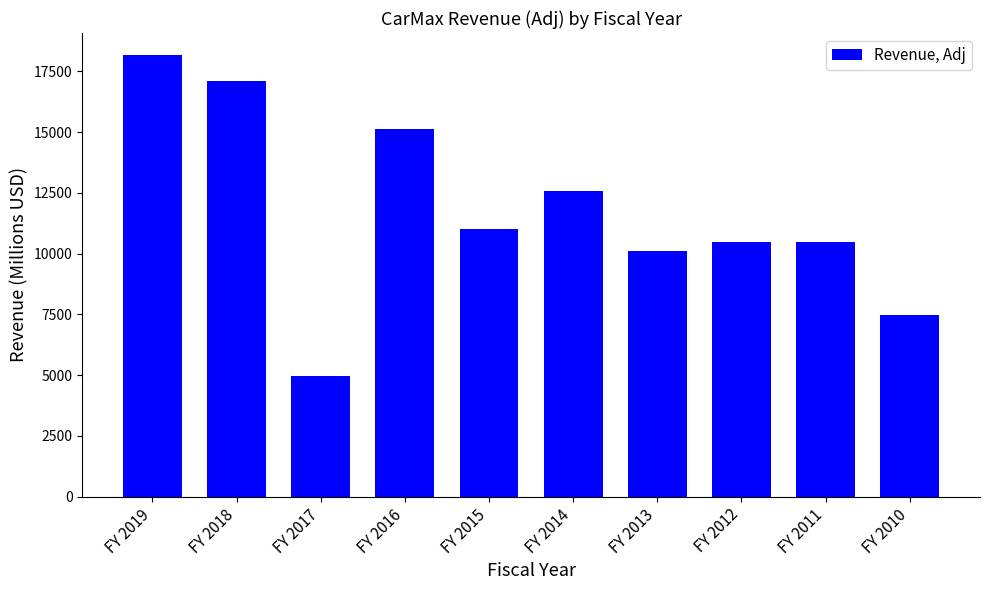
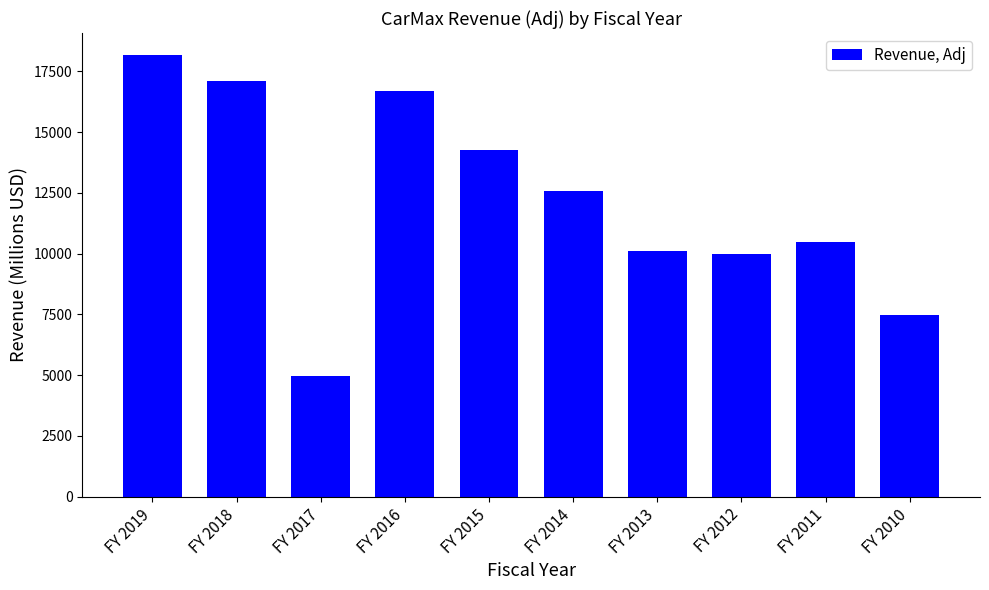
FY 2016: 15100 -> 16700
FY 2015: 11000 -> 14300
FY 2012: 10500 -> 10000
